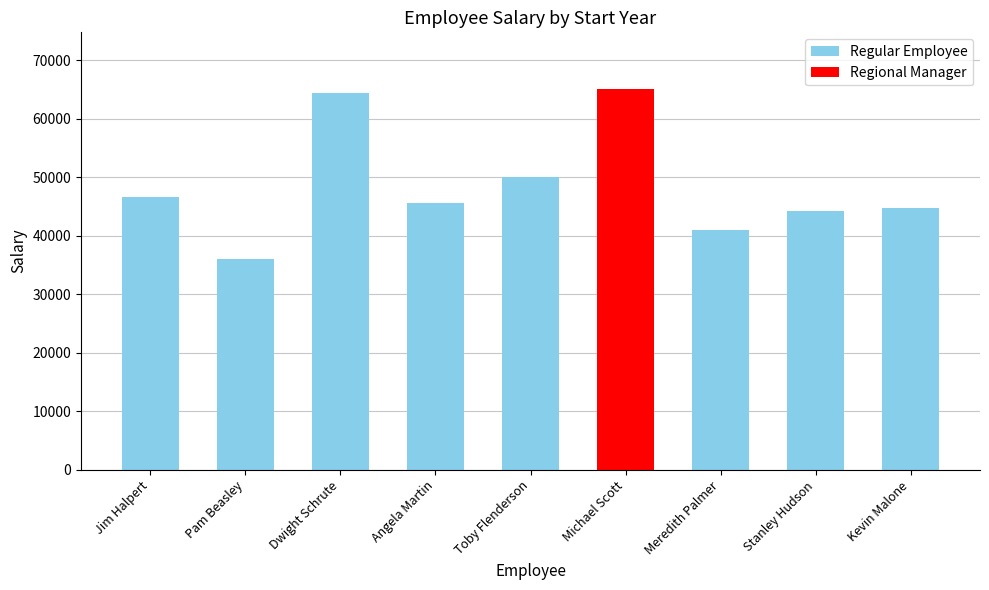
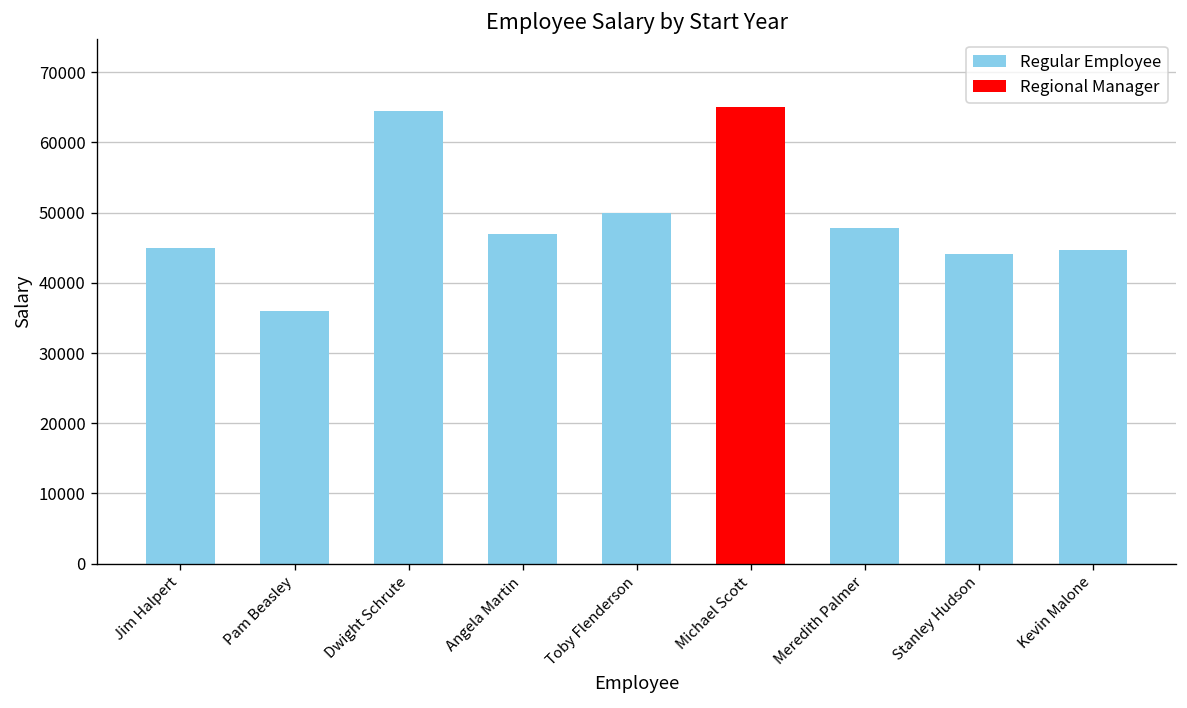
Jim Halpert: 47000 -> 45000
Angela Martin: 46000 -> 47000
Meredith Palmer: 41000 -> 48000
